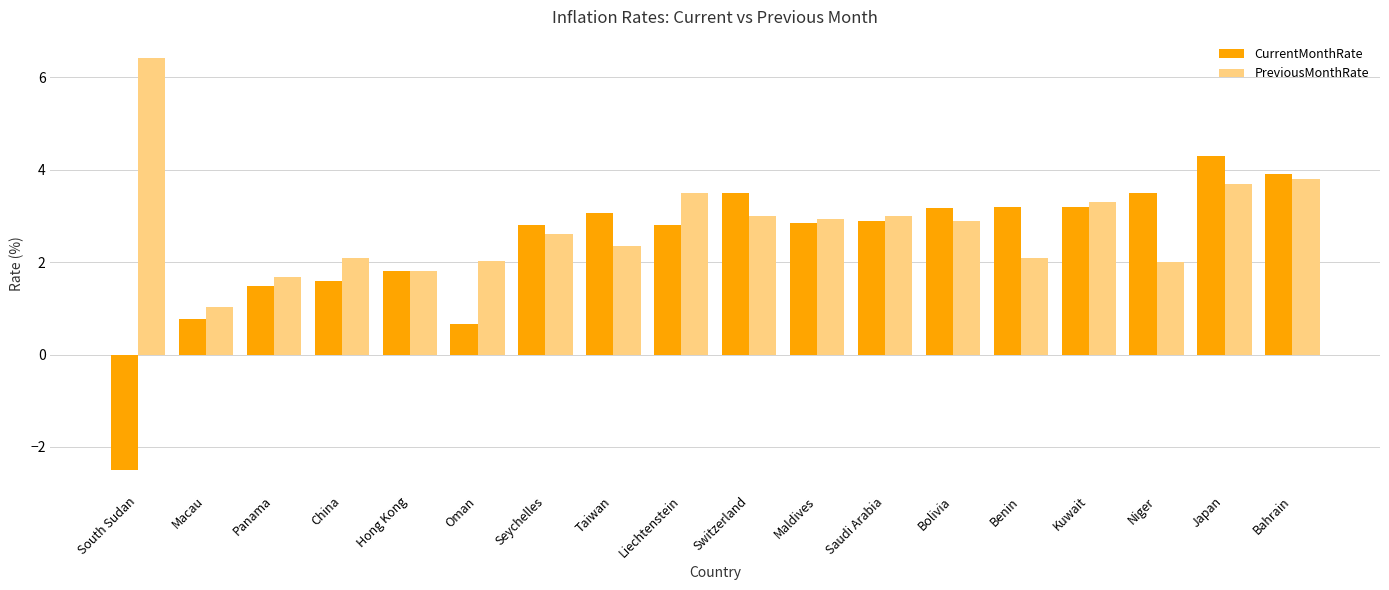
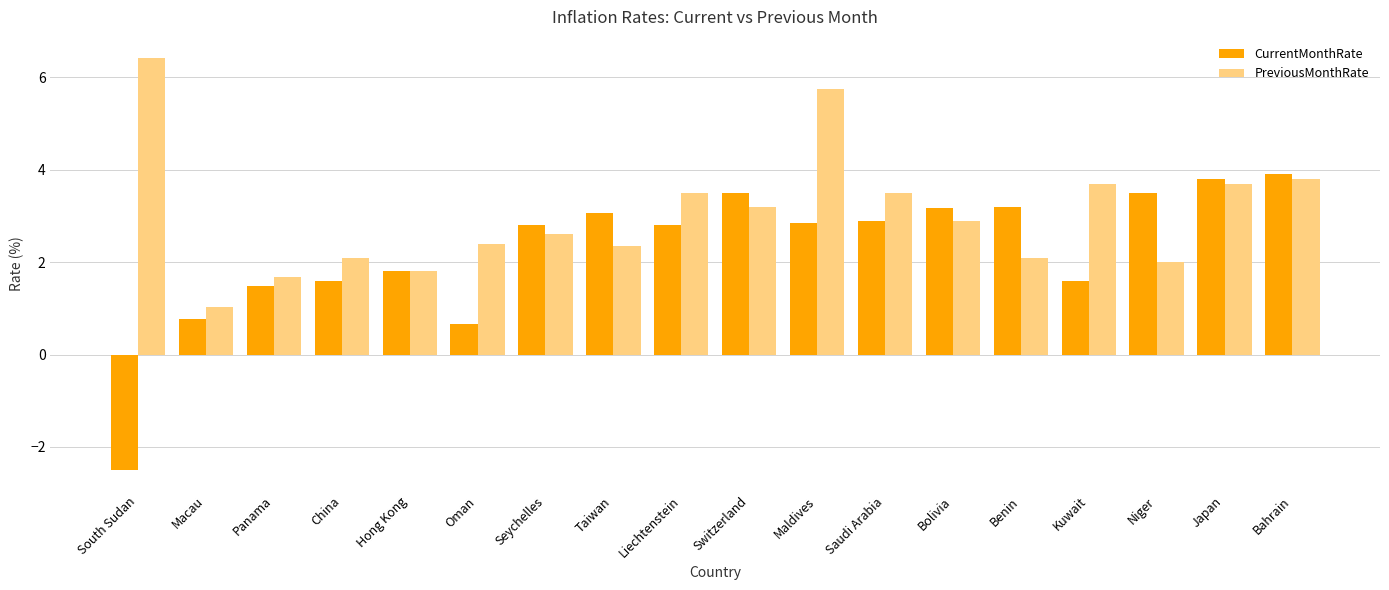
PreviousMonthRate, Oman: 2.0 -> 2.4
PreviousMonthRate, Switzerland: 3.0 -> 3.2
PreviousMonthRate, Maldives: 2.9 -> 5.8
PreviousMonthRate, Saudi Arabia: 3.0 -> 3.5
CurrentMonthRate, Kuwait: 3.2 -> 1.6
PreviousMonthRate, Kuwait: 3.3 -> 3.7
CurrentMonthRate, Japan: 4.3 -> 3.8
